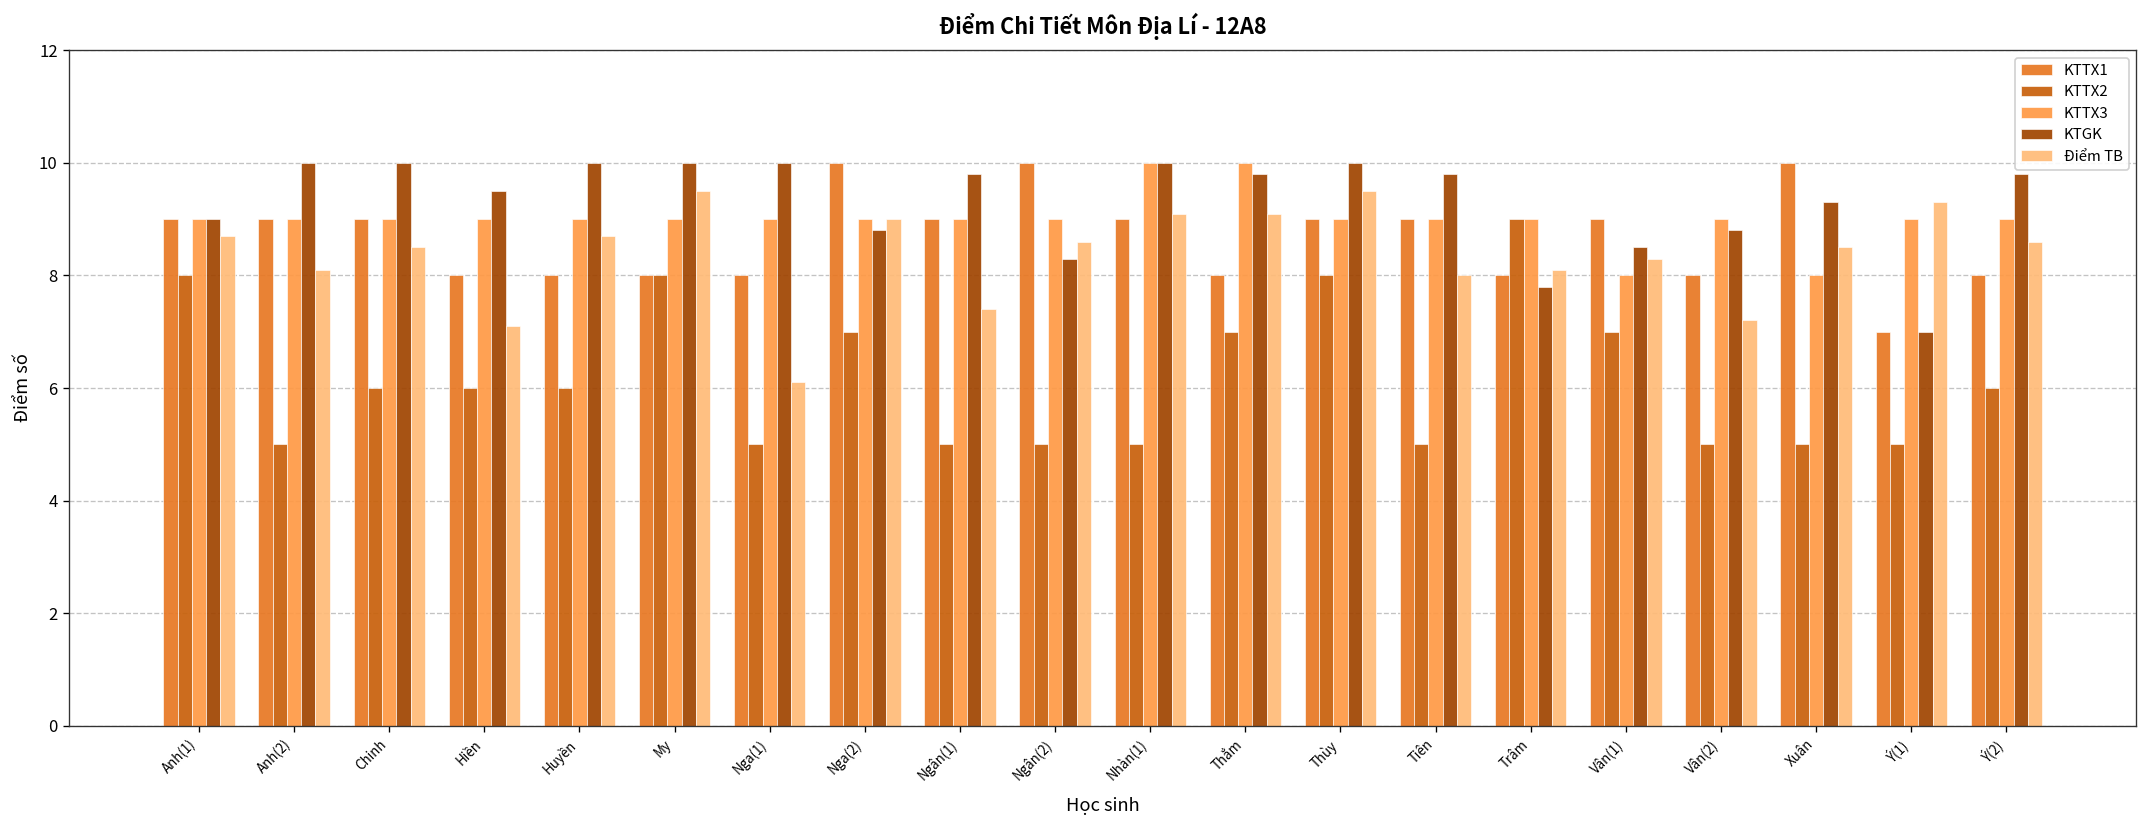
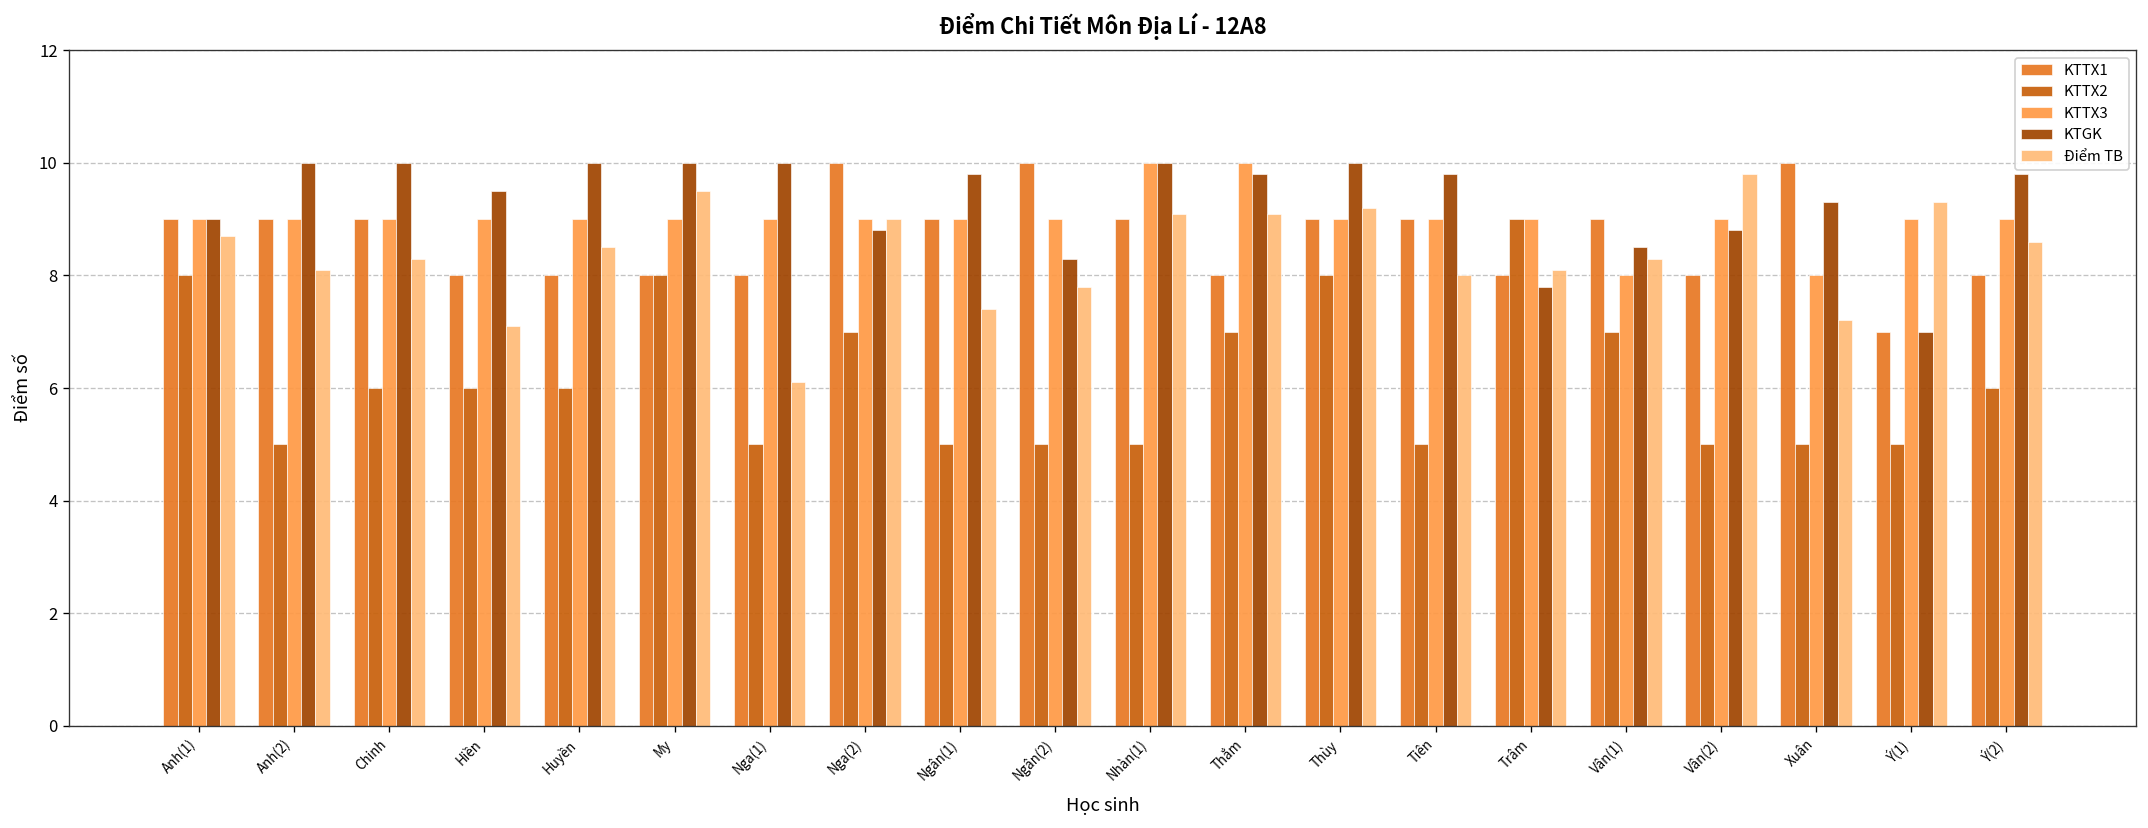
Điểm TB, Chinh: 8.5 -> 8.3
Điểm TB, Huyền: 8.7 -> 8.5
Điểm TB, Ngân(2): 8.6 -> 7.8
Điểm TB, Thùy: 9.5 -> 9.2
Điểm TB, Vân(2): 7.2 -> 9.8
Điểm TB, Xuân: 8.5 -> 7.2
